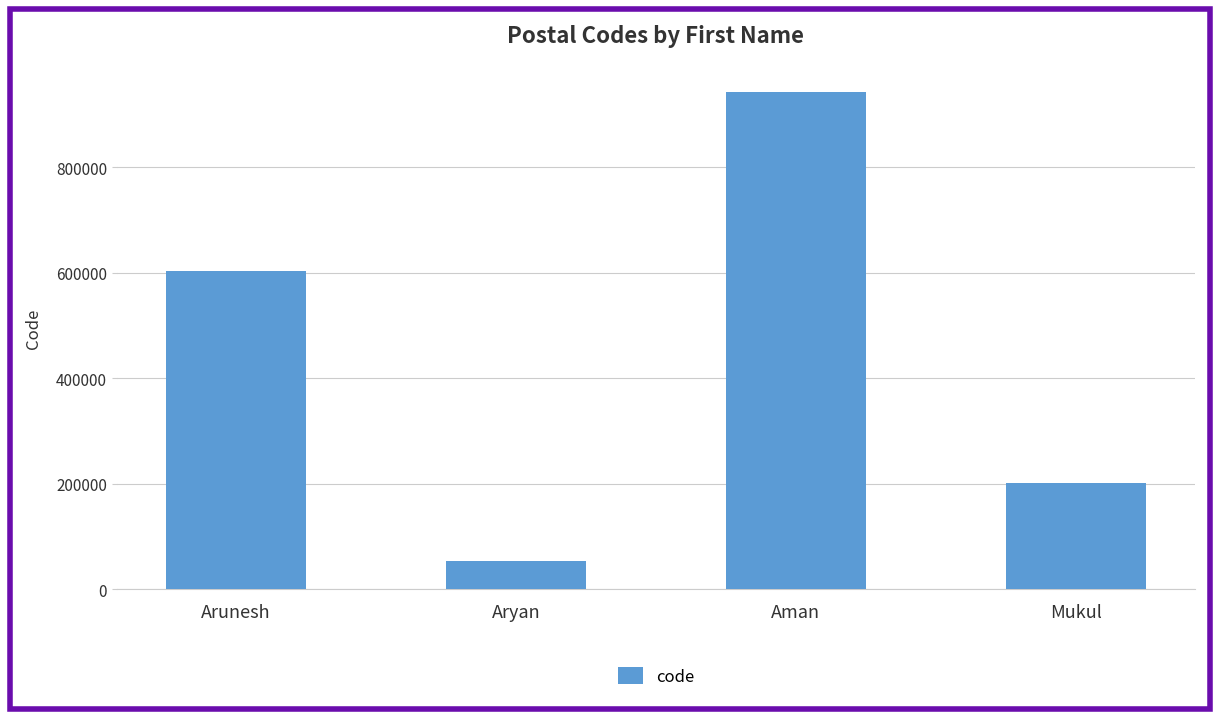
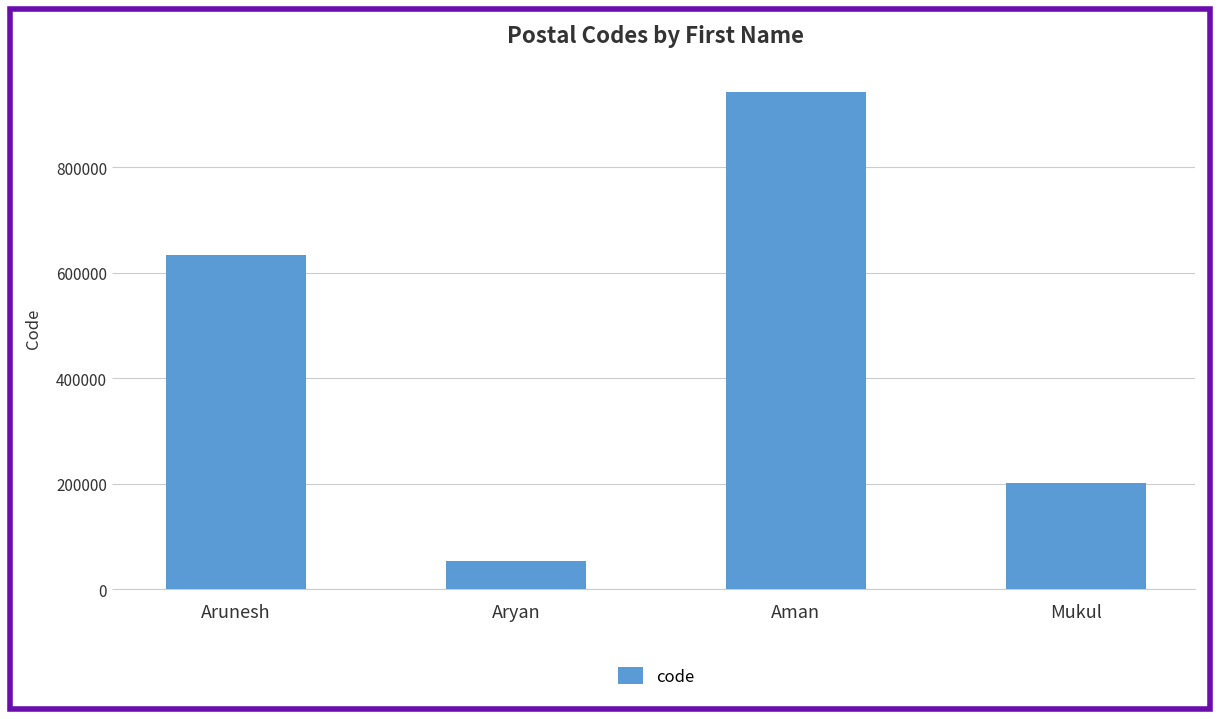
Arunesh: 600000 -> 630000
